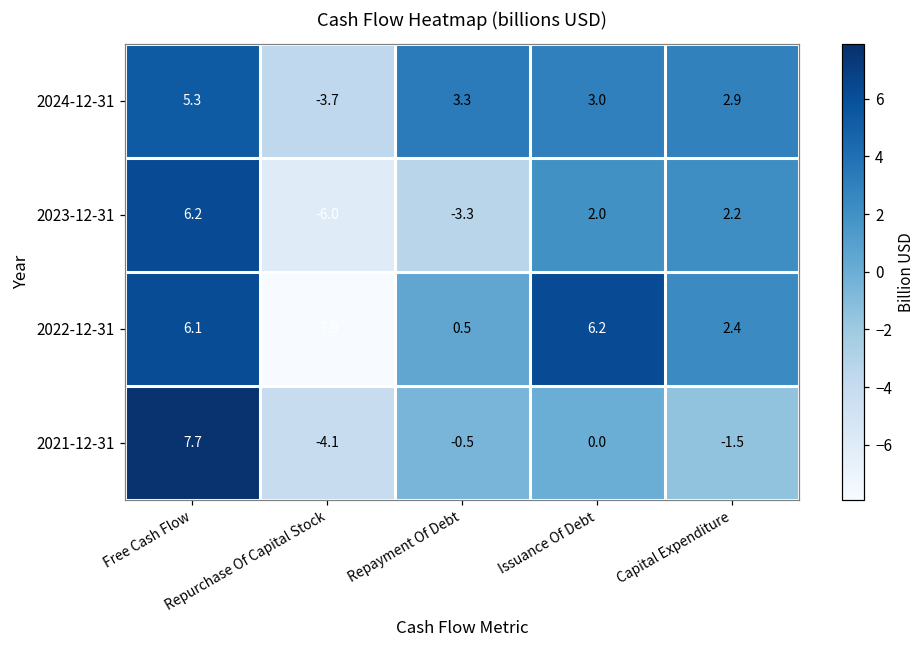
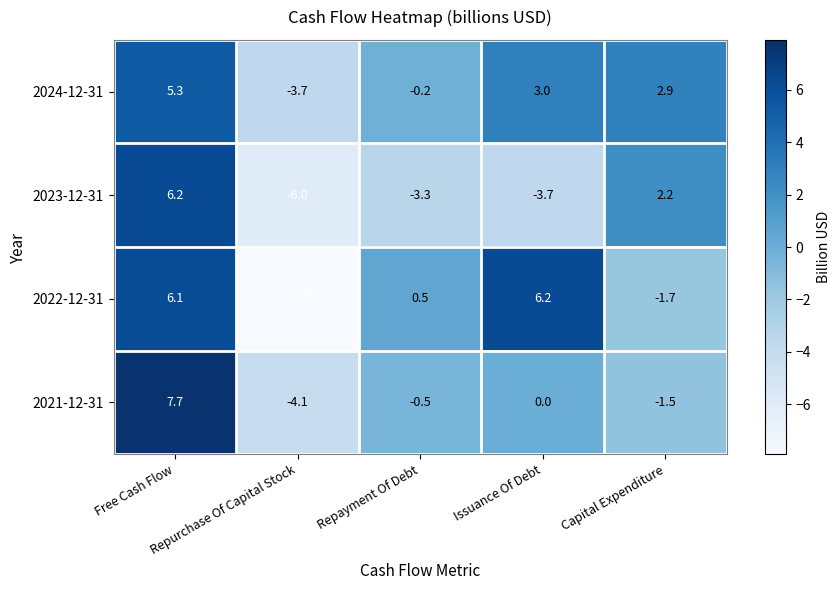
2024-12-31, Repayment Of Debt: 3.3 -> -0.2
2023-12-31, Issuance Of Debt: 2.0 -> -3.7
2022-12-31, Capital Expenditure: 2.4 -> -1.7
